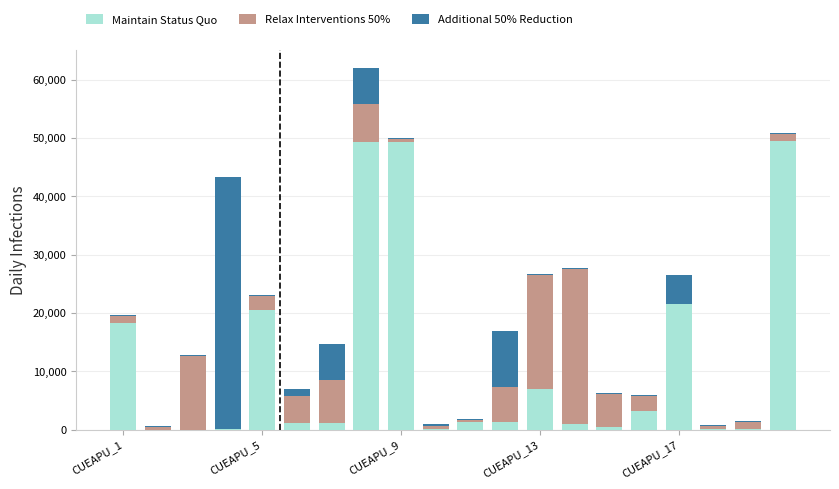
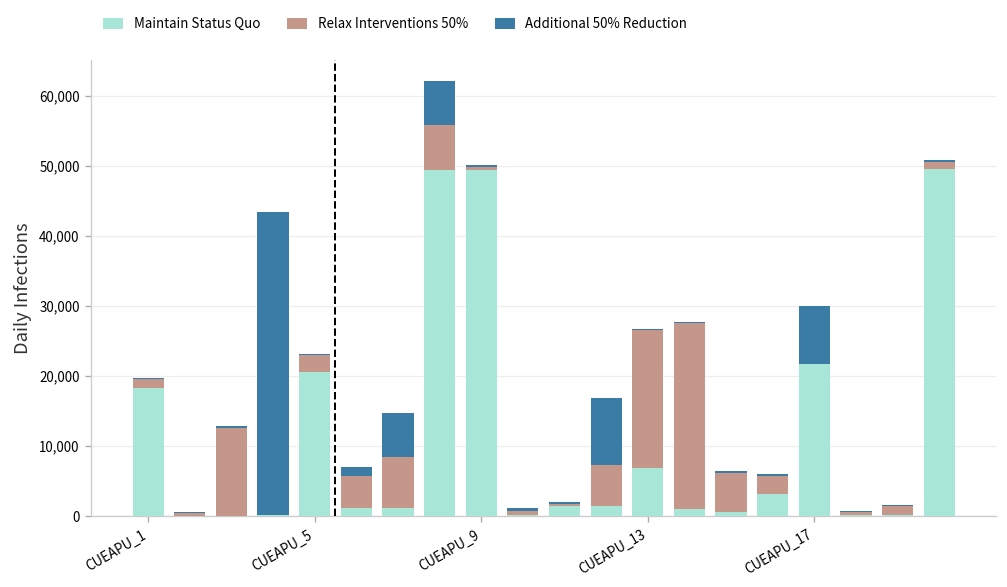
Additional 50% Reduction, CUEAPU_17: 5,000 -> 8,000
